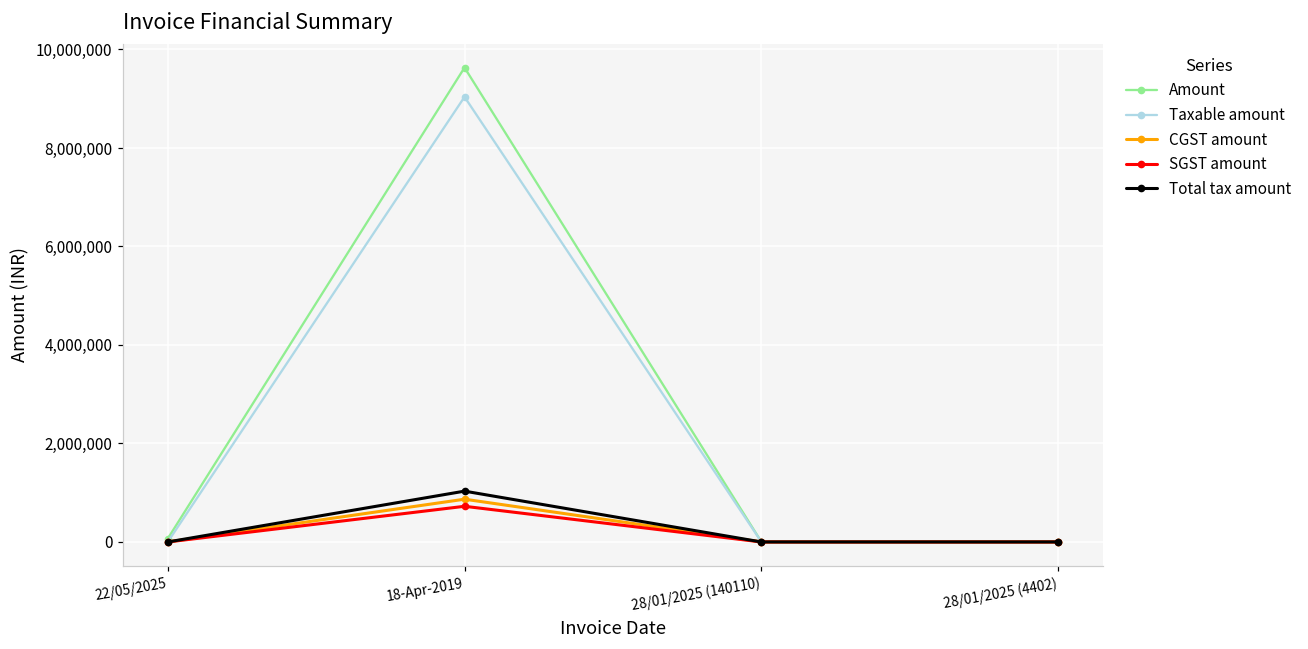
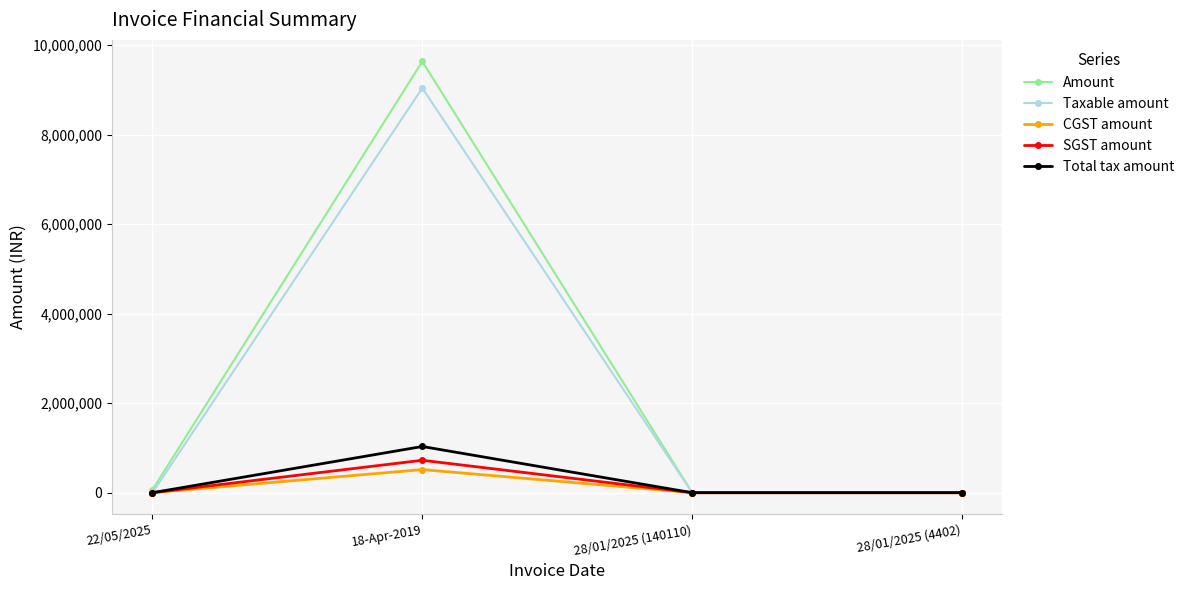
CGST amount, 18-Apr-2019: 900,000 -> 500,000
